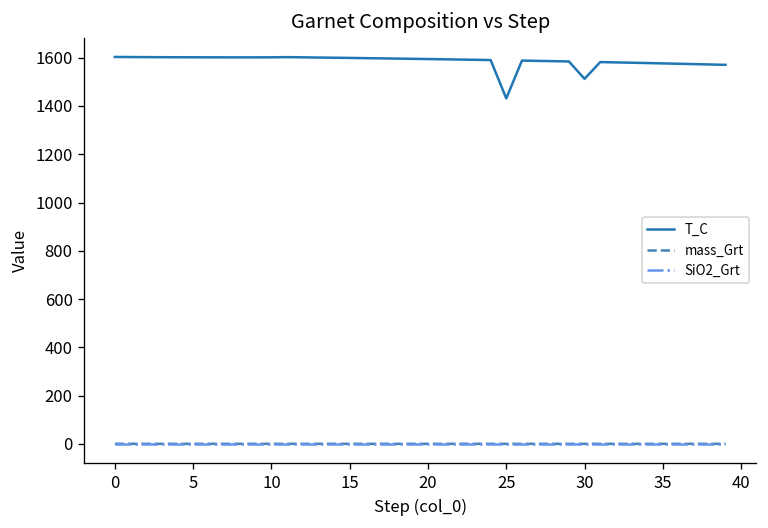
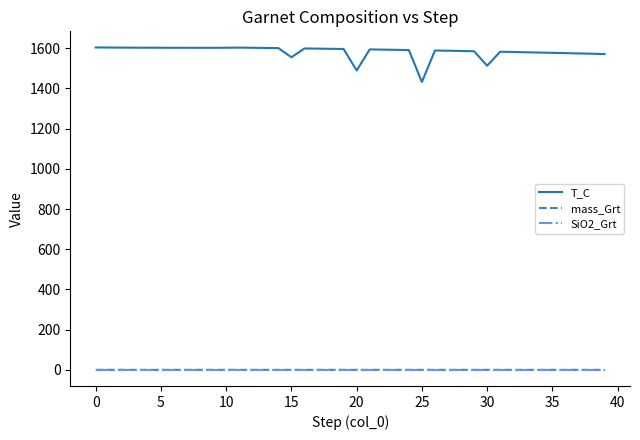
T_C, 15: 1600 -> 1550
T_C, 20: 1590 -> 1490
